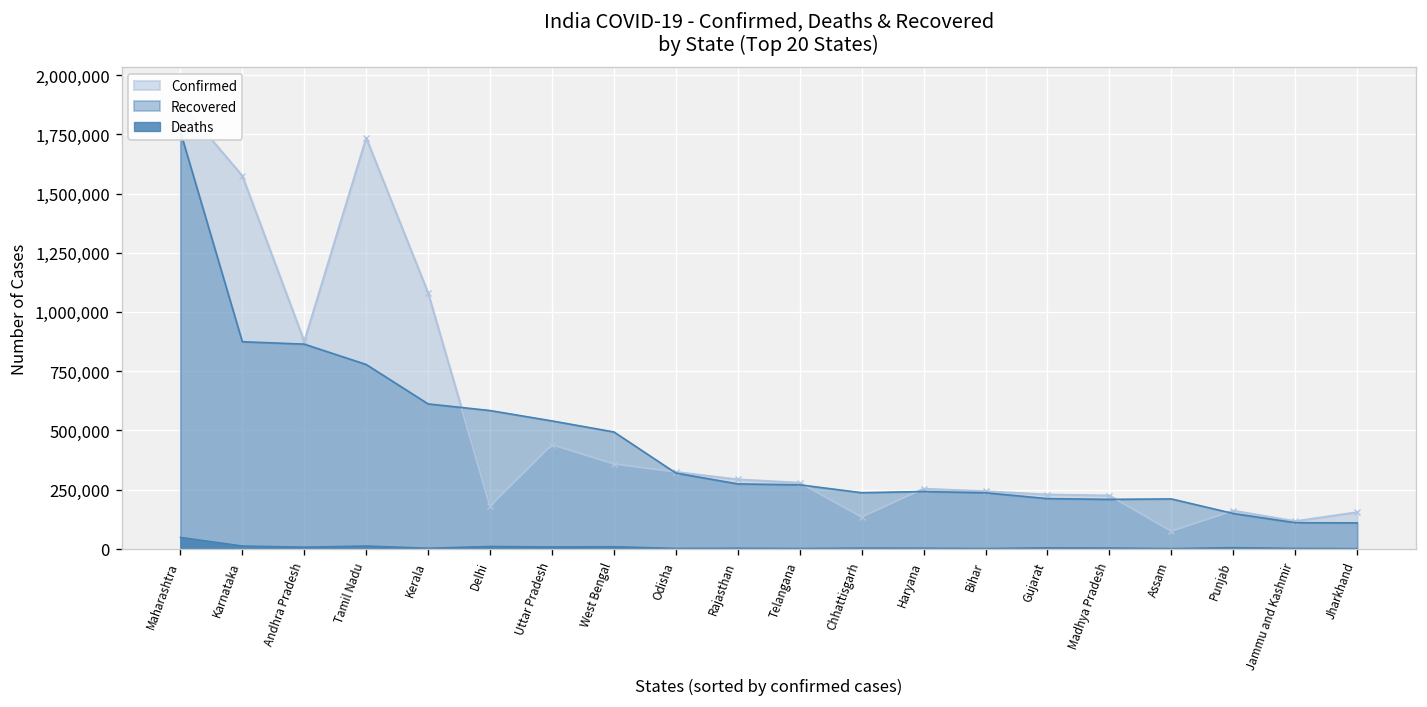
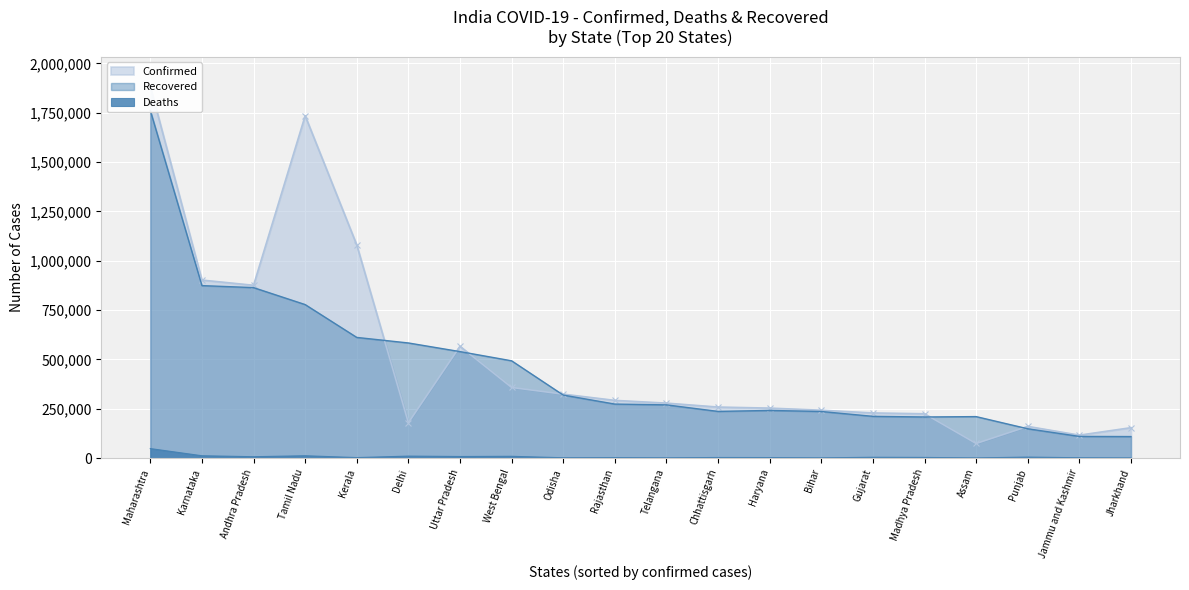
Confirmed, Karnataka: 1,570,000 -> 900,000
Confirmed, Uttar Pradesh: 440,000 -> 570,000
Confirmed, Chhattisgarh: 130,000 -> 260,000
